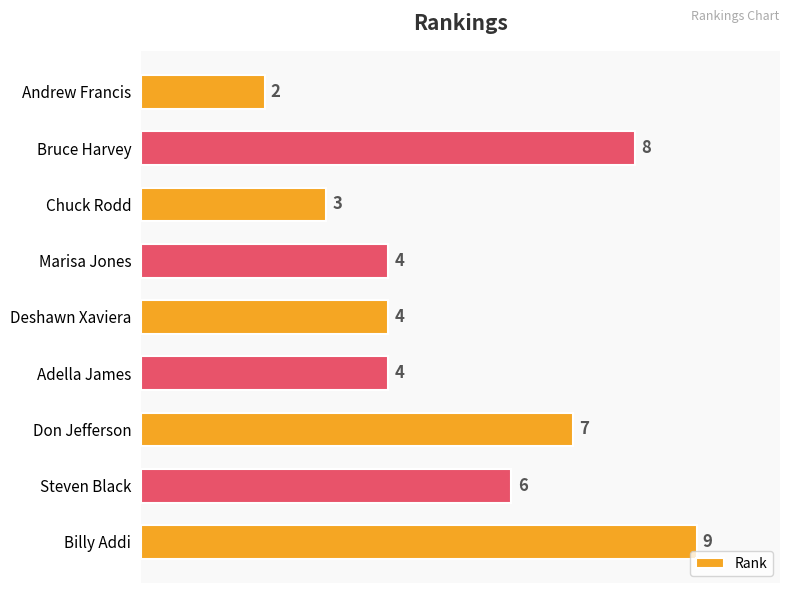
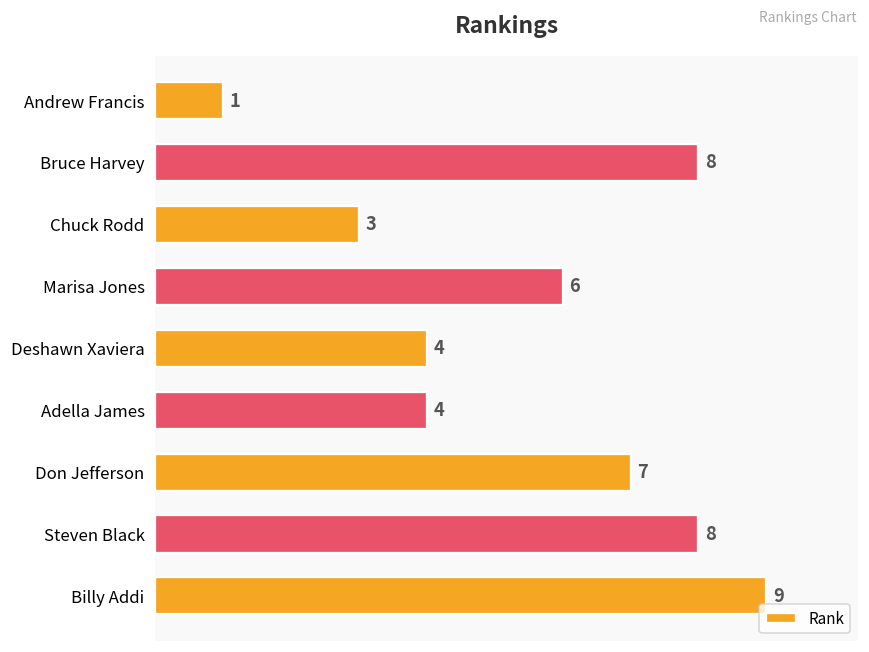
Andrew Francis: 2 -> 1
Marisa Jones: 4 -> 6
Steven Black: 6 -> 8
